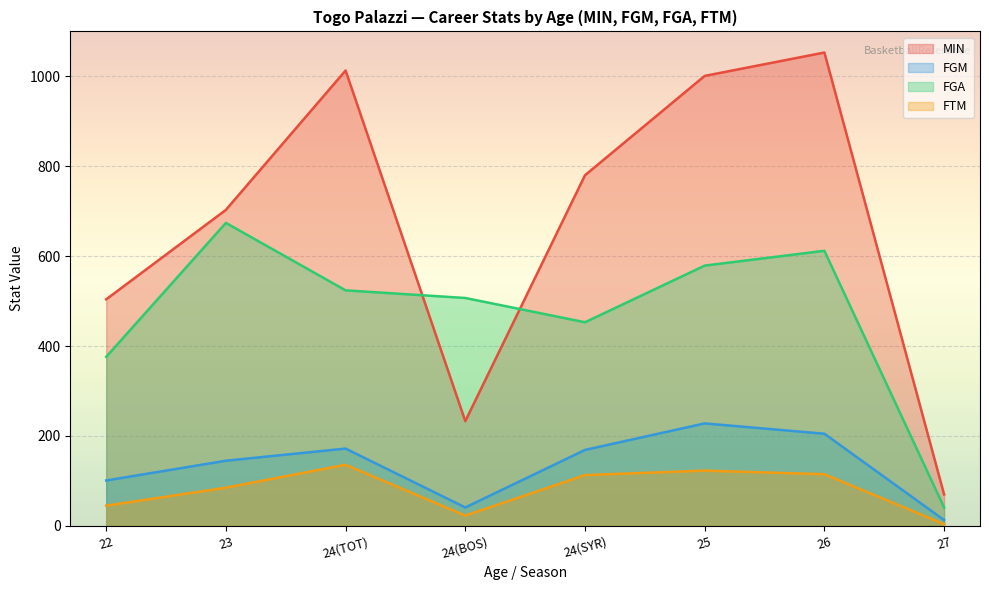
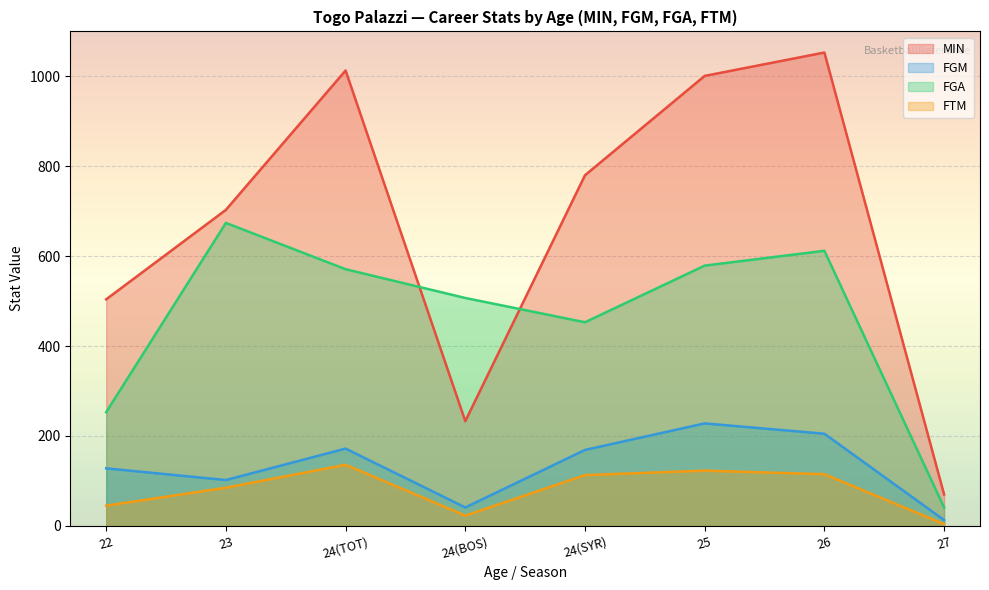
FGM, 22: 100 -> 130
FGA, 22: 380 -> 250
FGM, 23: 150 -> 100
FGA, 24(TOT): 520 -> 570
